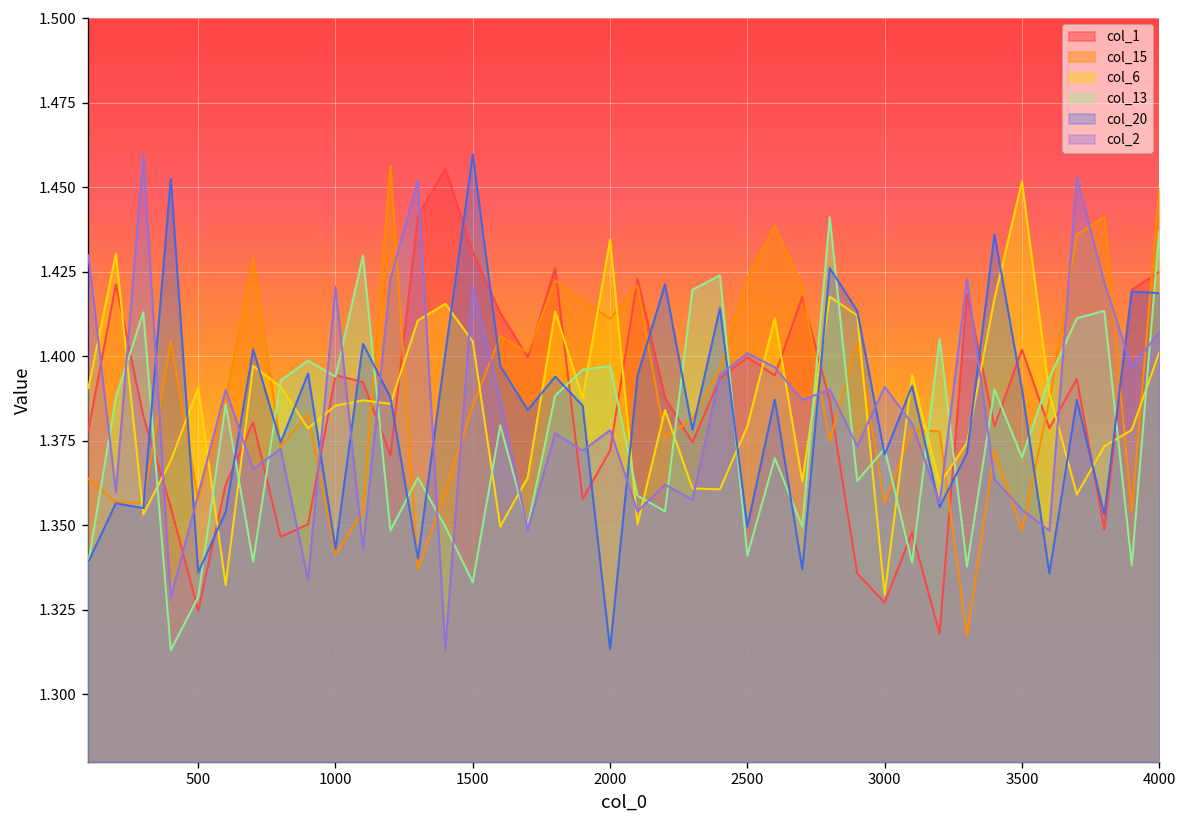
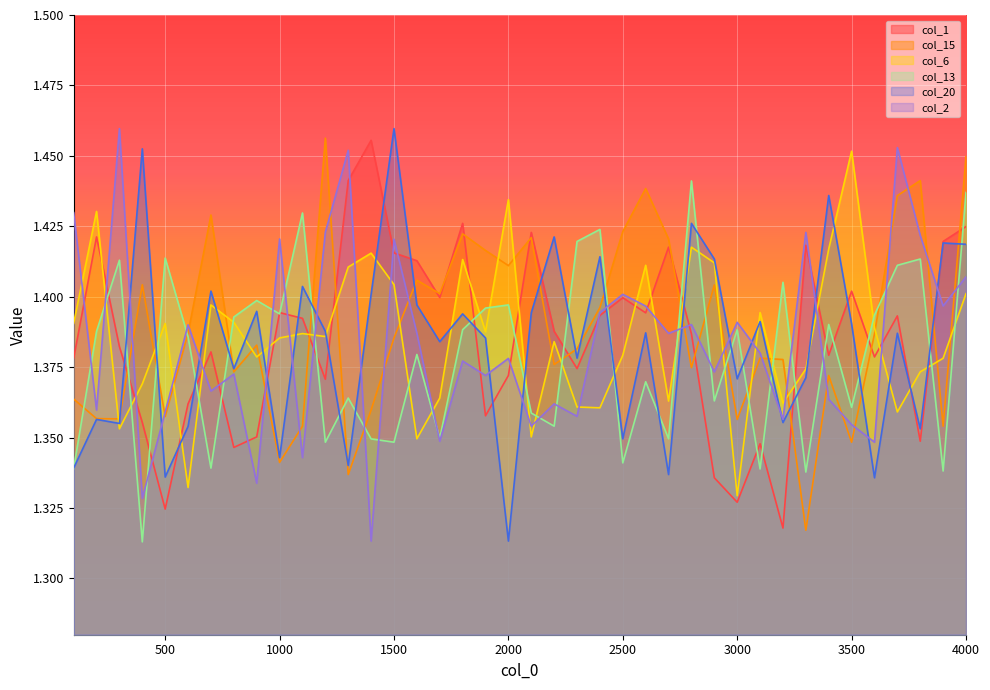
col_13, 500: 1.329 -> 1.414
col_1, 1500: 1.431 -> 1.416
col_13, 1500: 1.333 -> 1.348
col_13, 3000: 1.373 -> 1.388
col_13, 3500: 1.370 -> 1.361
